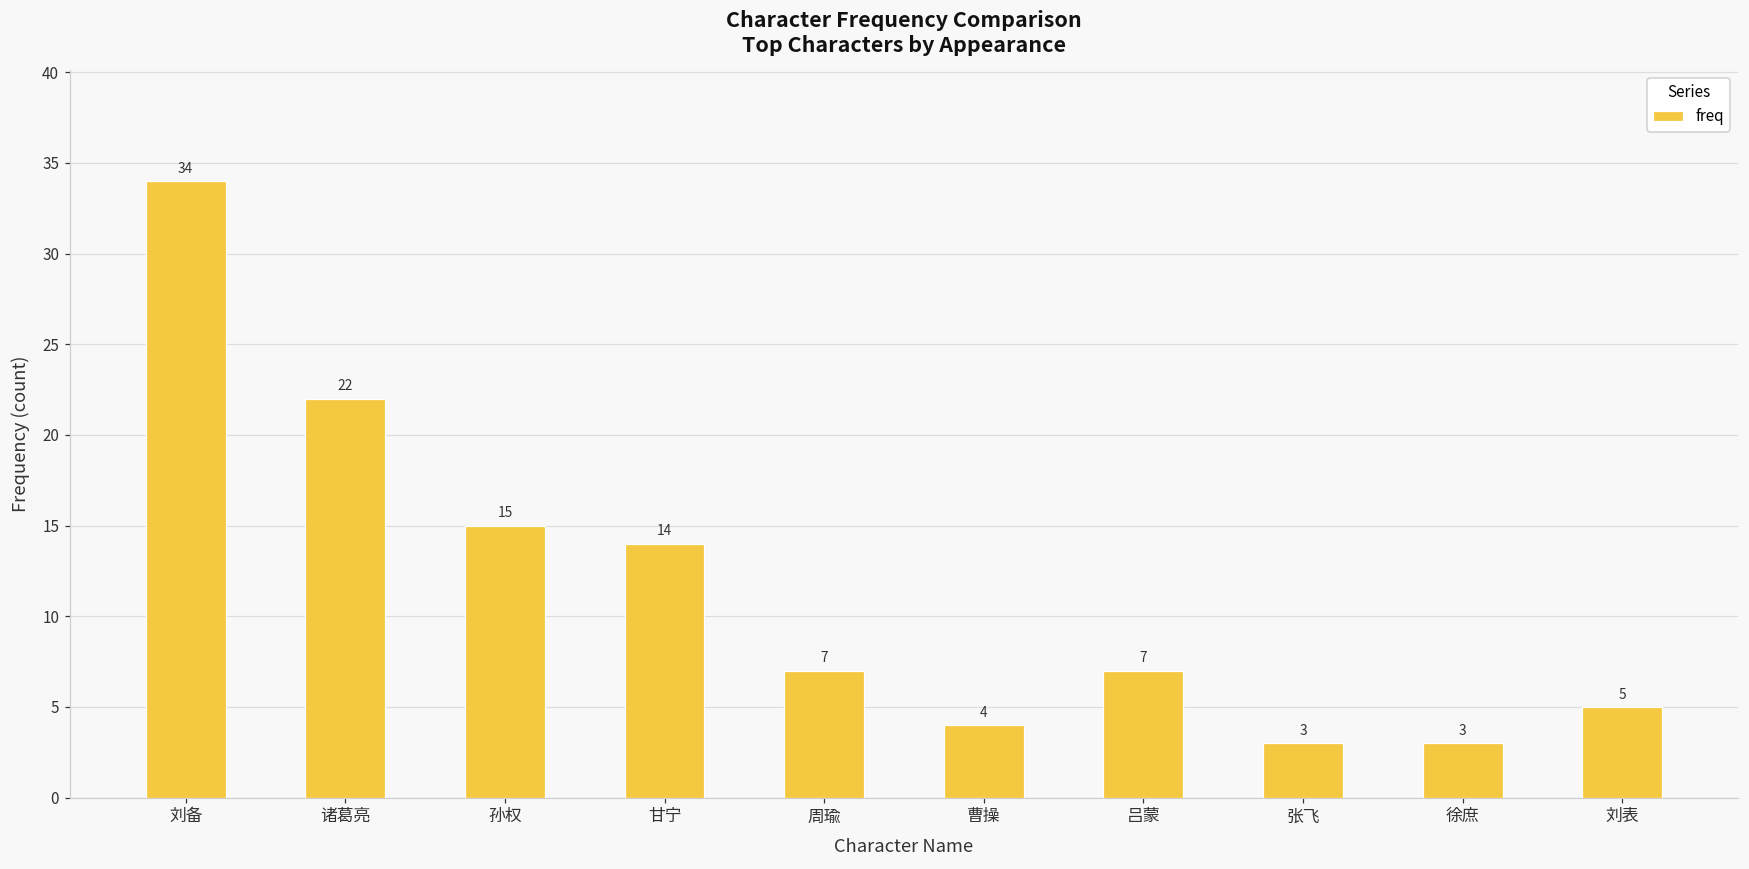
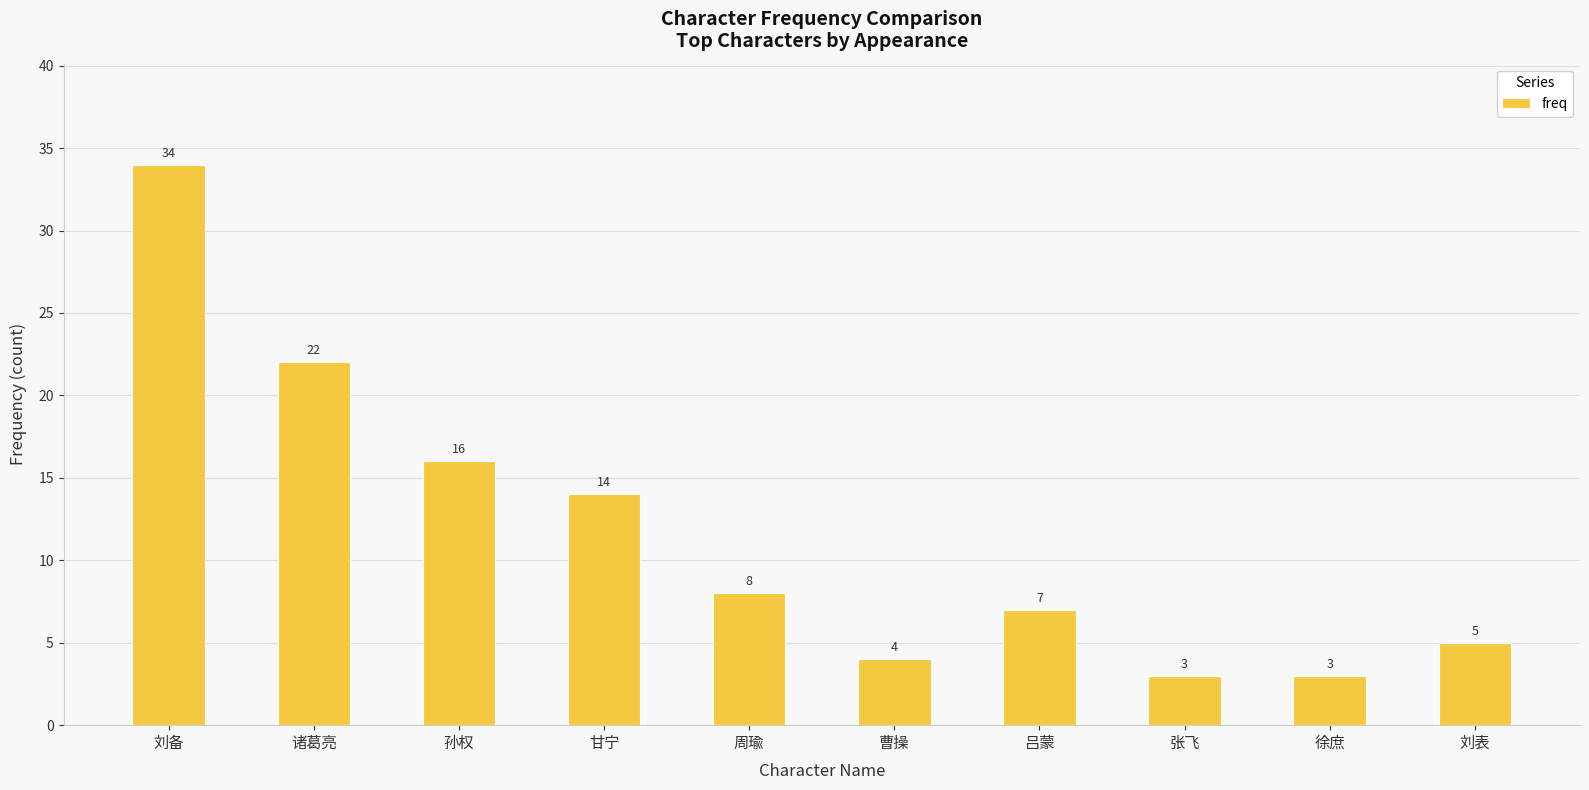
孙权: 15 -> 16
周瑜: 7 -> 8
